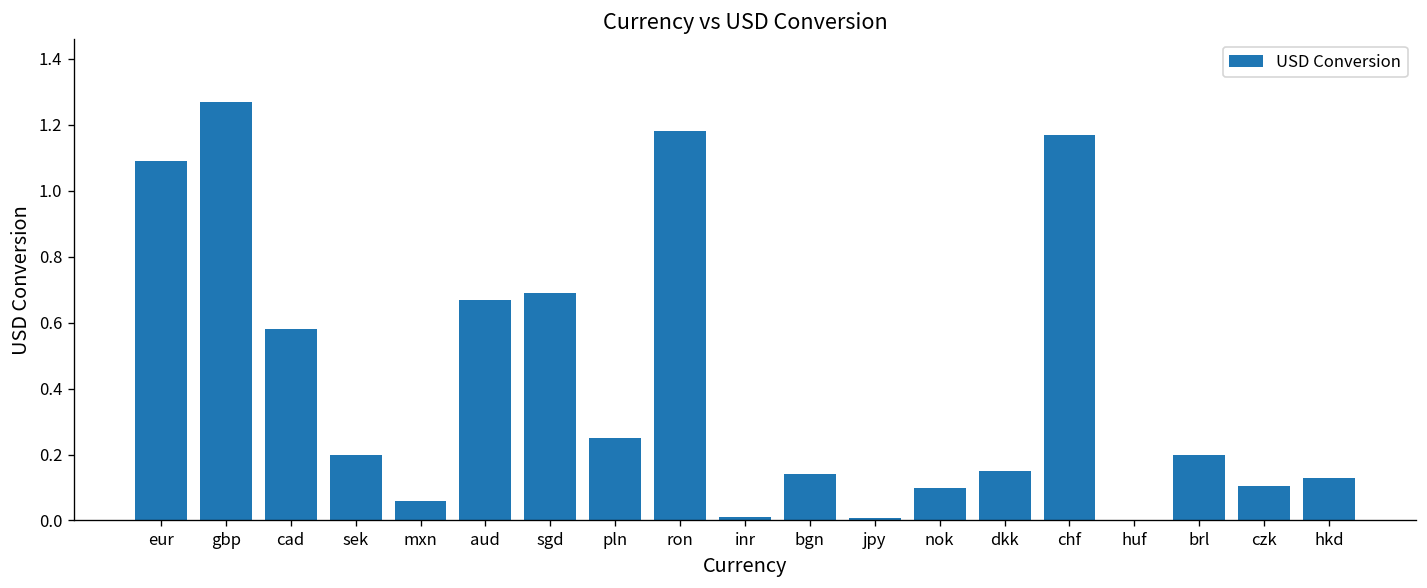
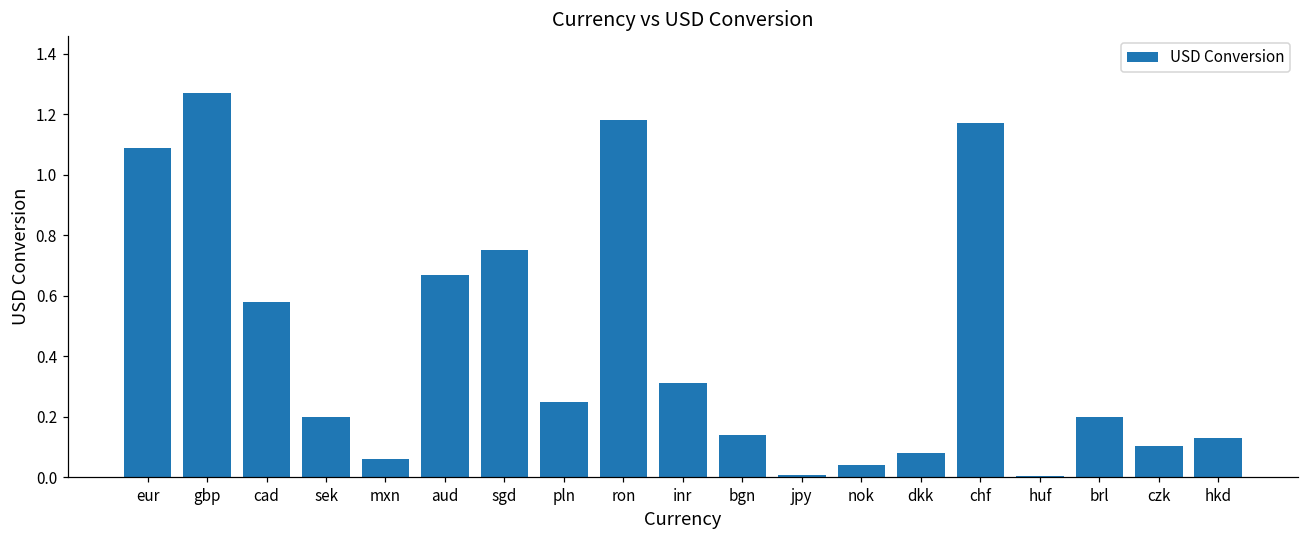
sgd: 0.69 -> 0.75
inr: 0.01 -> 0.31
nok: 0.10 -> 0.04
dkk: 0.15 -> 0.08
